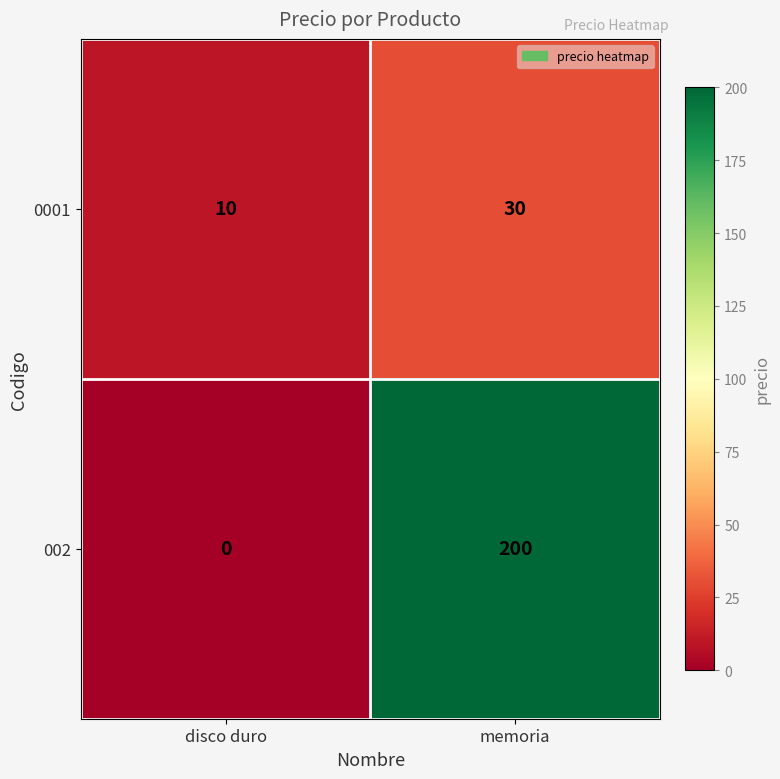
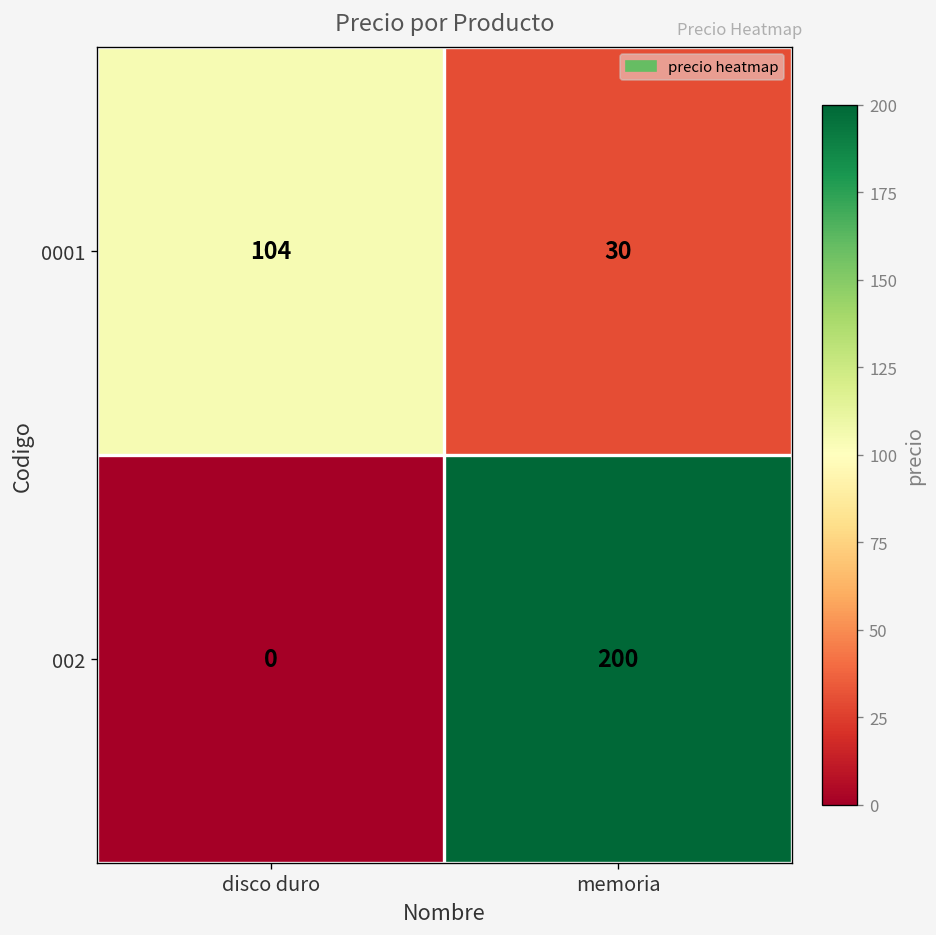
0001, disco duro: 10 -> 104
